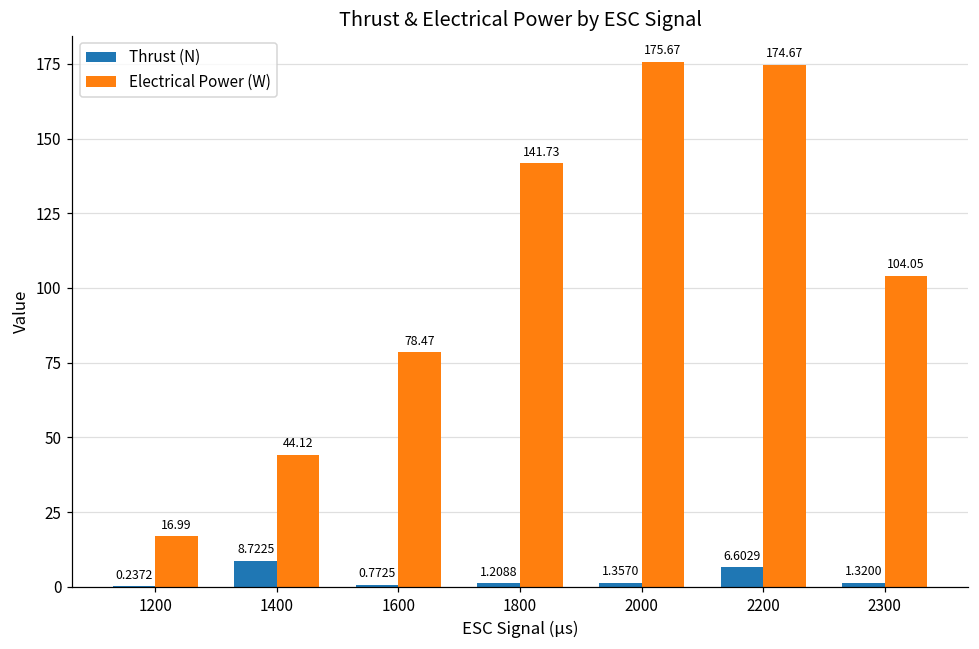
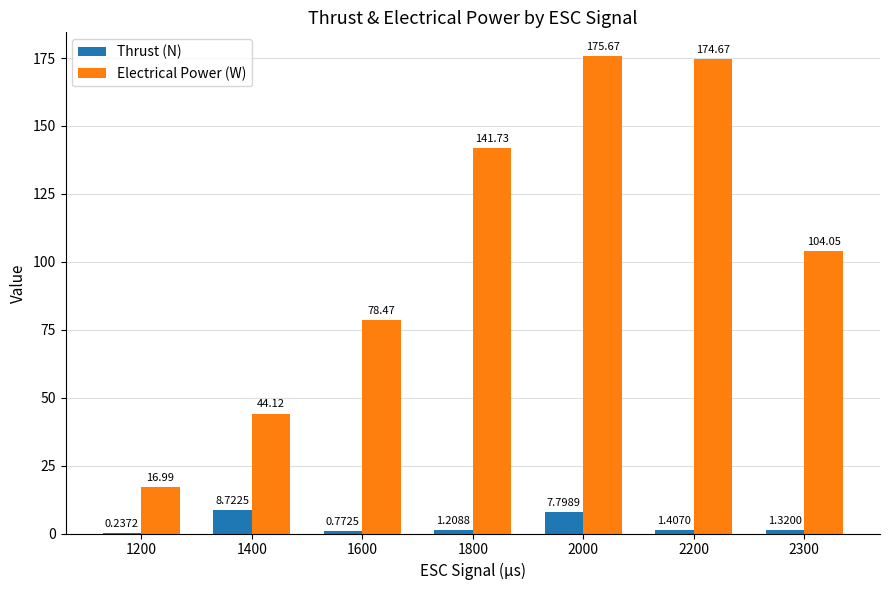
Thrust (N), 2000: 1.3570 -> 7.7989
Thrust (N), 2200: 6.6029 -> 1.4070
